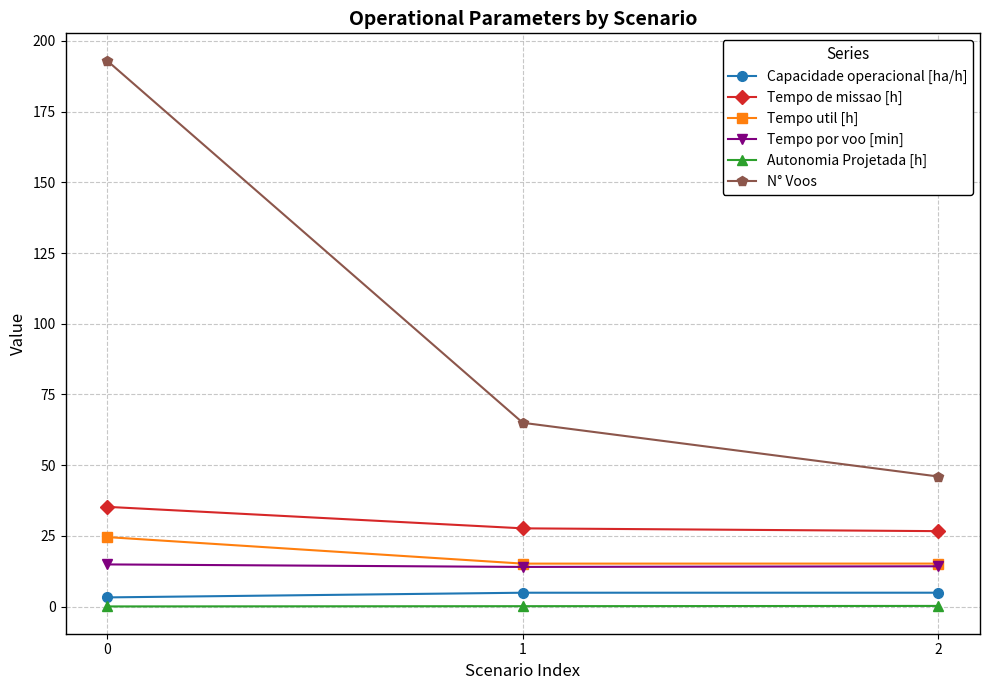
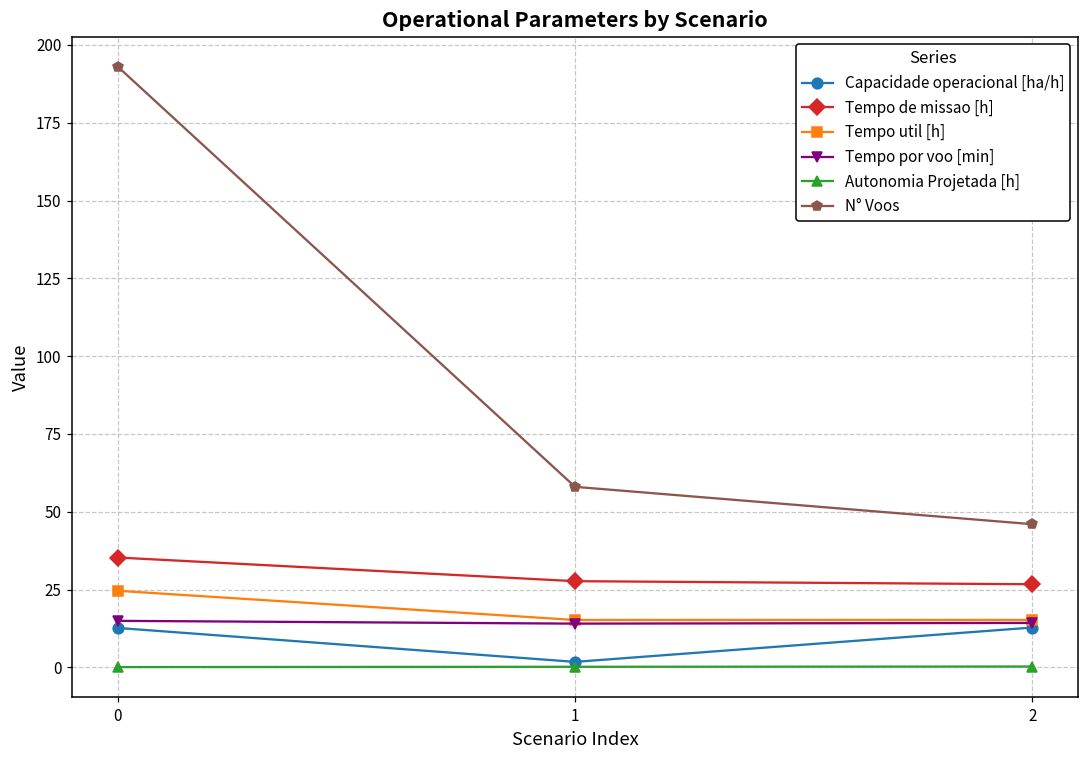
Capacidade operacional [ha/h], 0: 3 -> 13
Capacidade operacional [ha/h], 1: 5 -> 2
N° Voos, 1: 65 -> 58
Capacidade operacional [ha/h], 2: 5 -> 13
